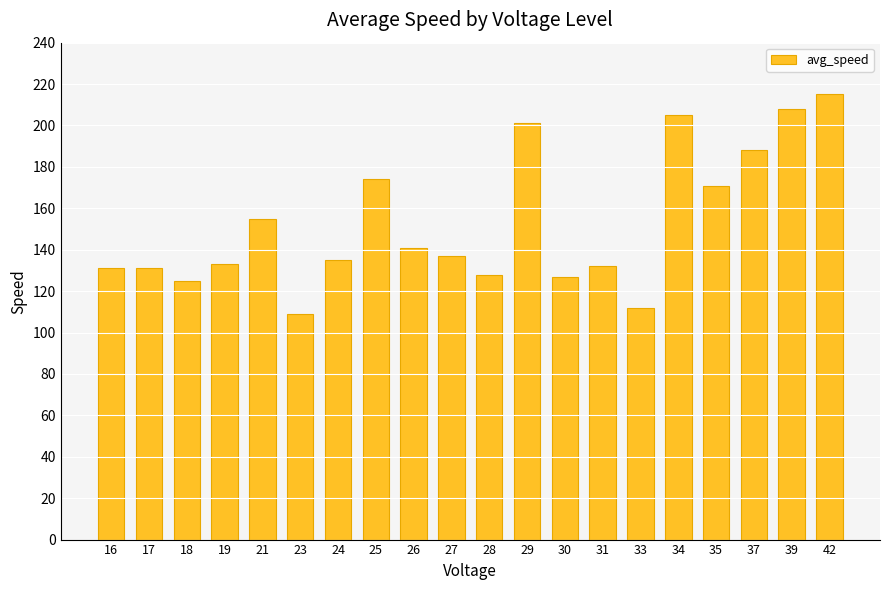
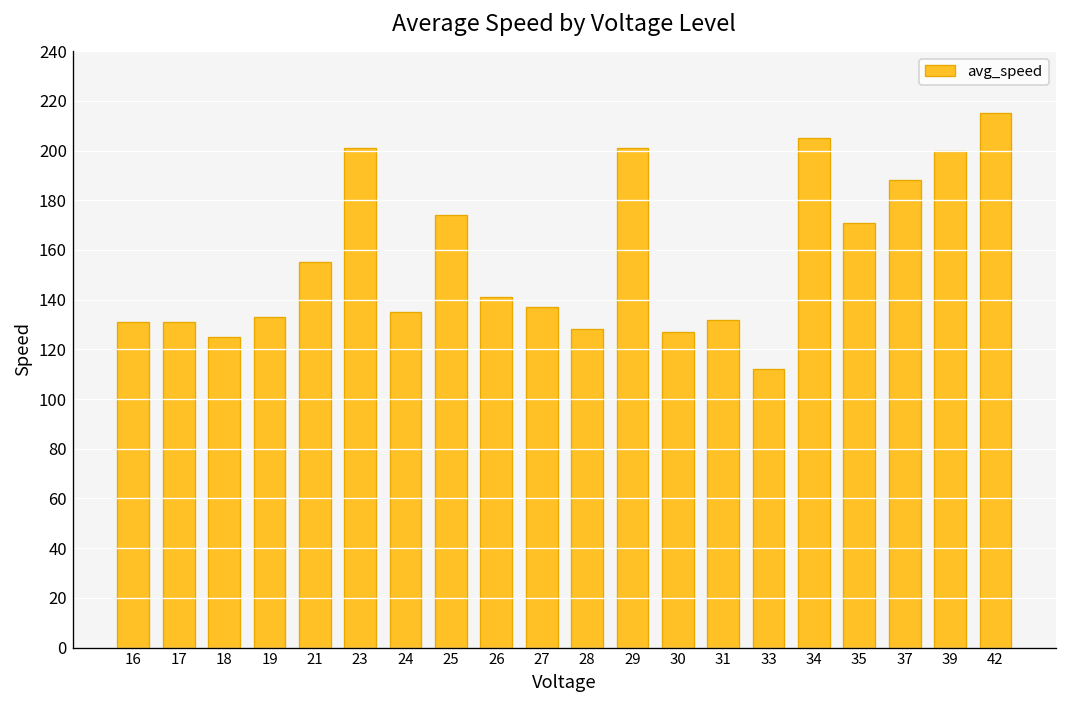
23: 109 -> 201
39: 208 -> 200
